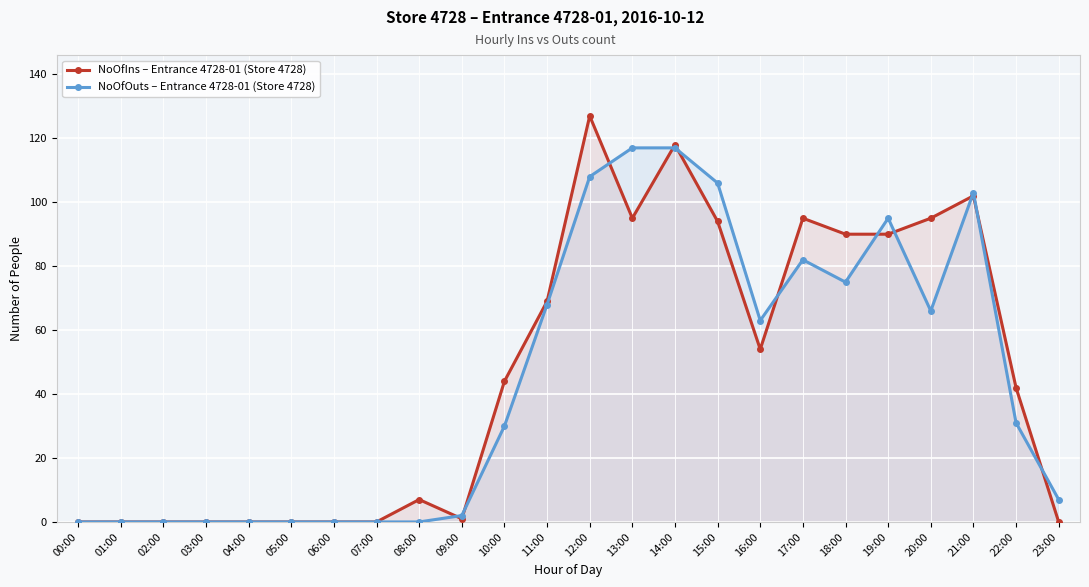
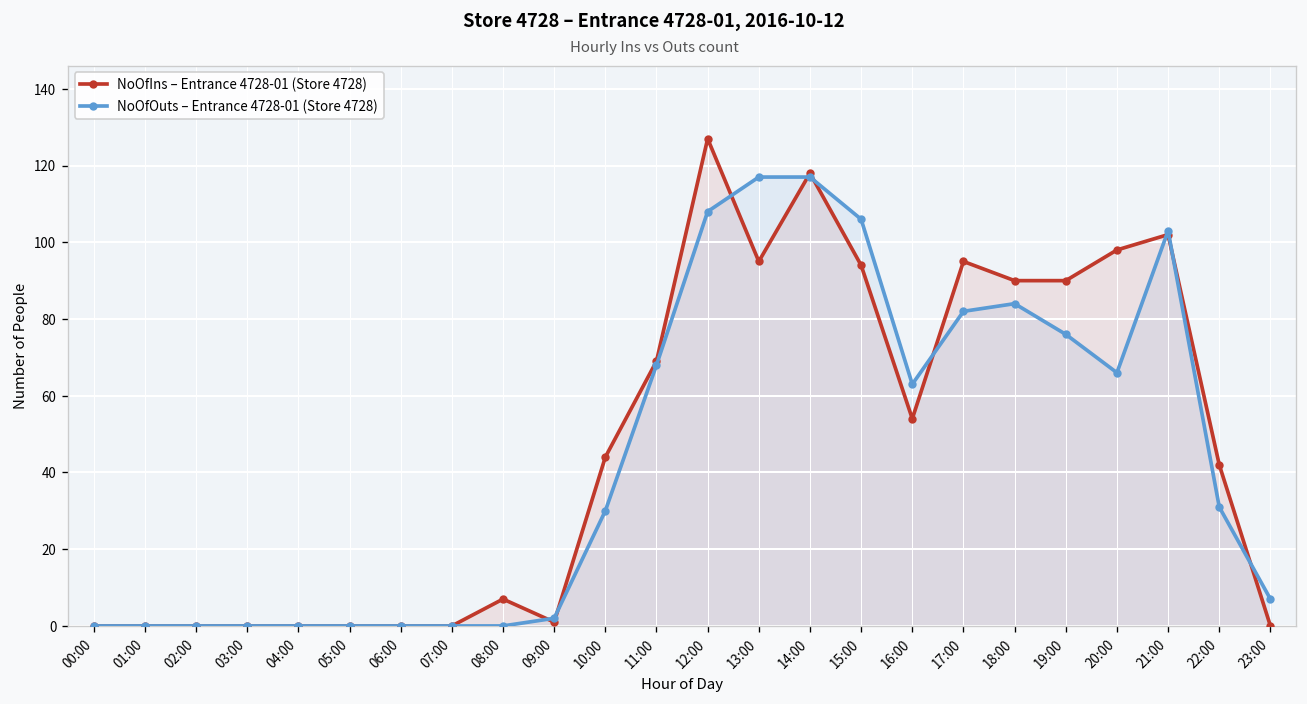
NoOfOuts – Entrance 4728-01 (Store 4728), 18:00: 75 -> 84
NoOfOuts – Entrance 4728-01 (Store 4728), 19:00: 95 -> 76
NoOfIns – Entrance 4728-01 (Store 4728), 20:00: 95 -> 98
